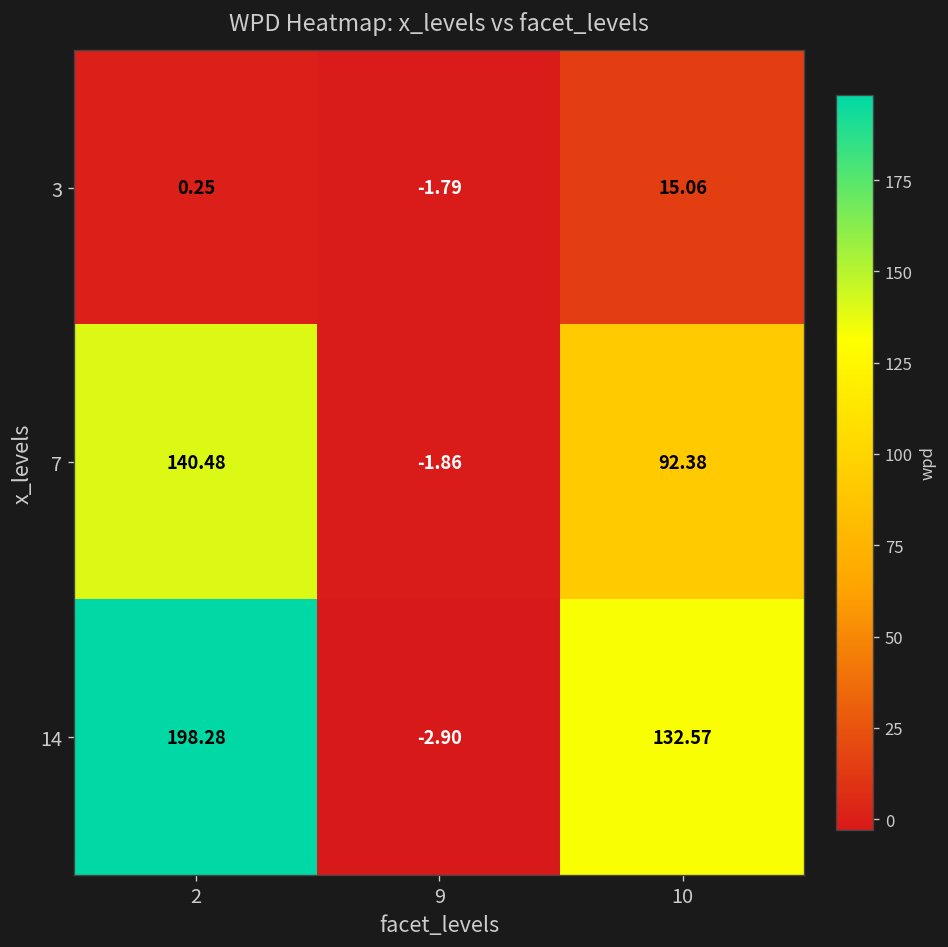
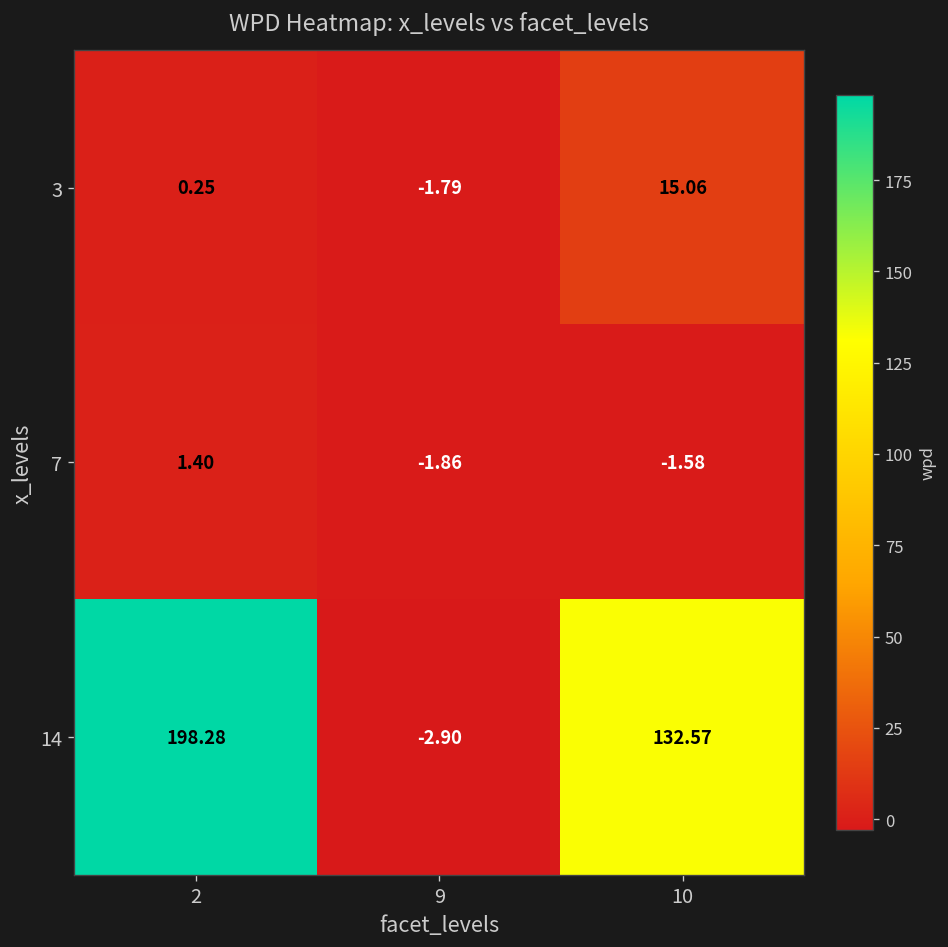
7, 2: 140.48 -> 1.40
7, 10: 92.38 -> -1.58
